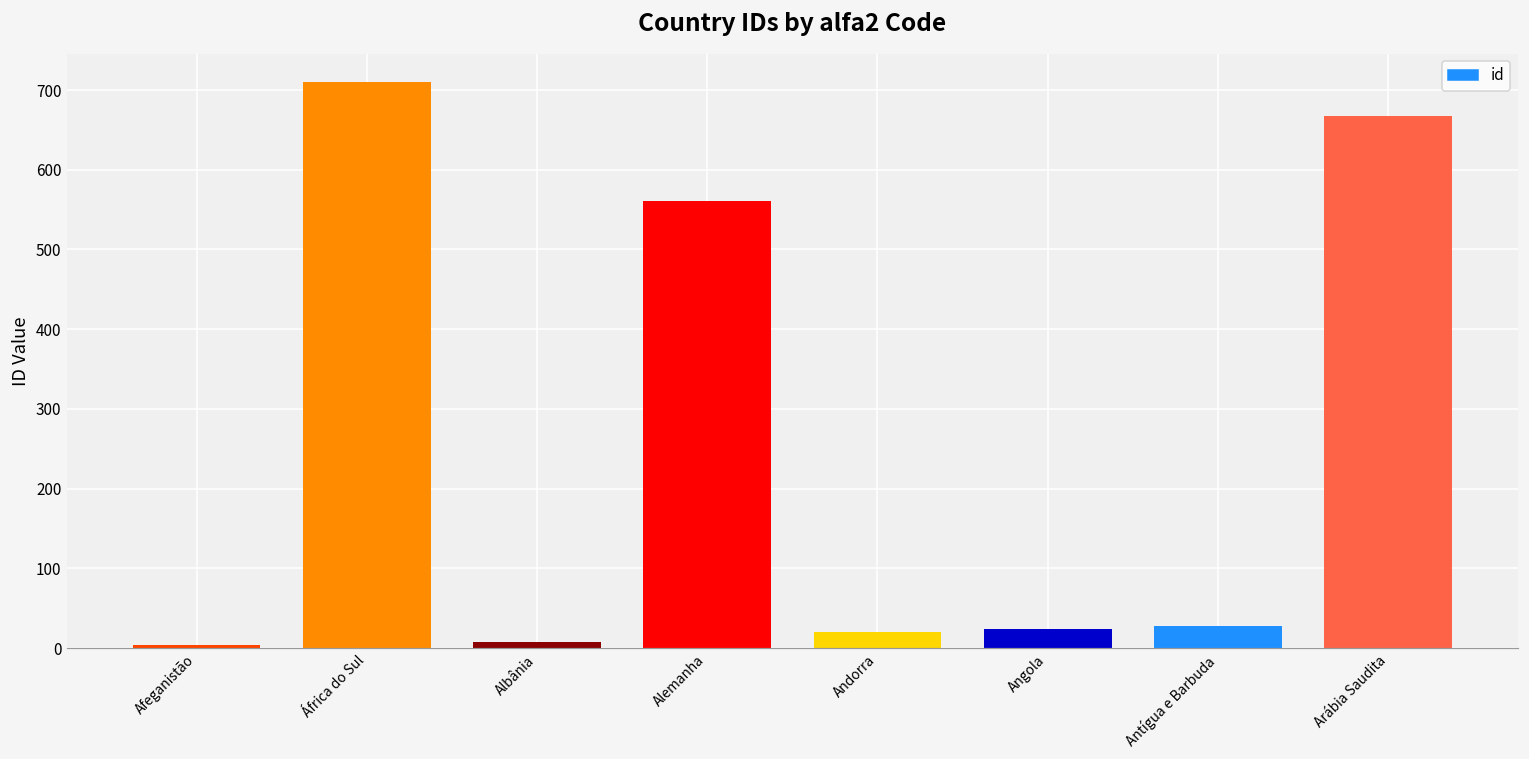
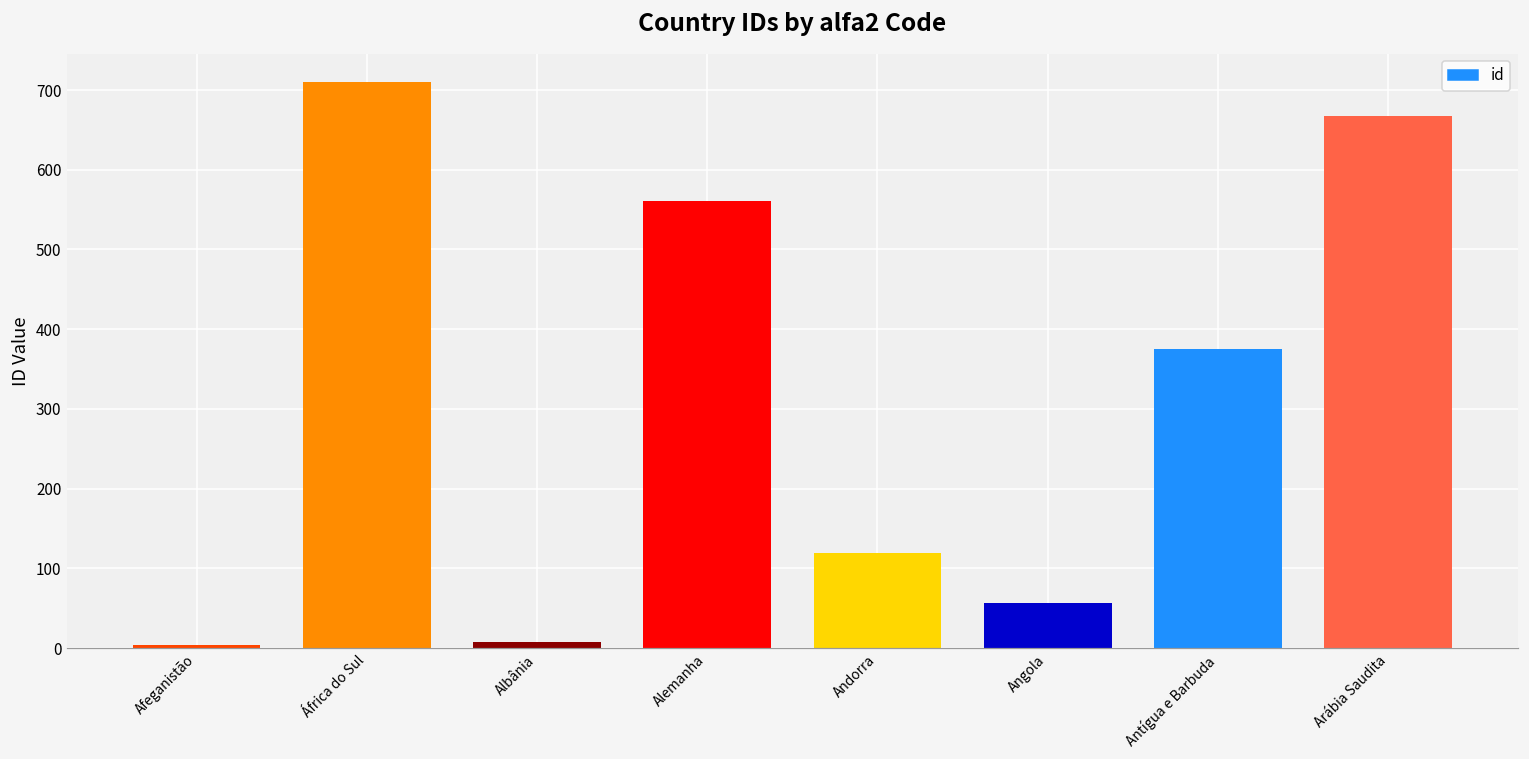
Andorra: 20 -> 120
Angola: 20 -> 60
Antígua e Barbuda: 30 -> 380
